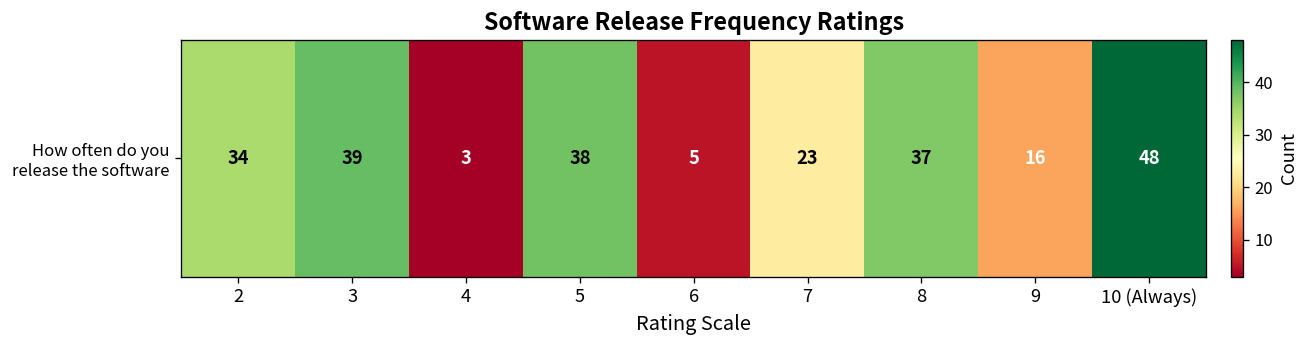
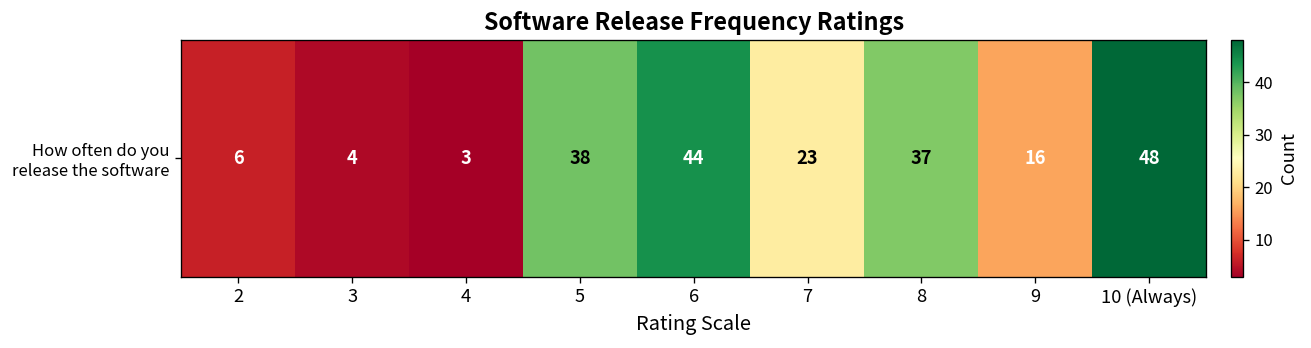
How often do you release the software, 2: 34 -> 6
How often do you release the software, 3: 39 -> 4
How often do you release the software, 6: 5 -> 44
